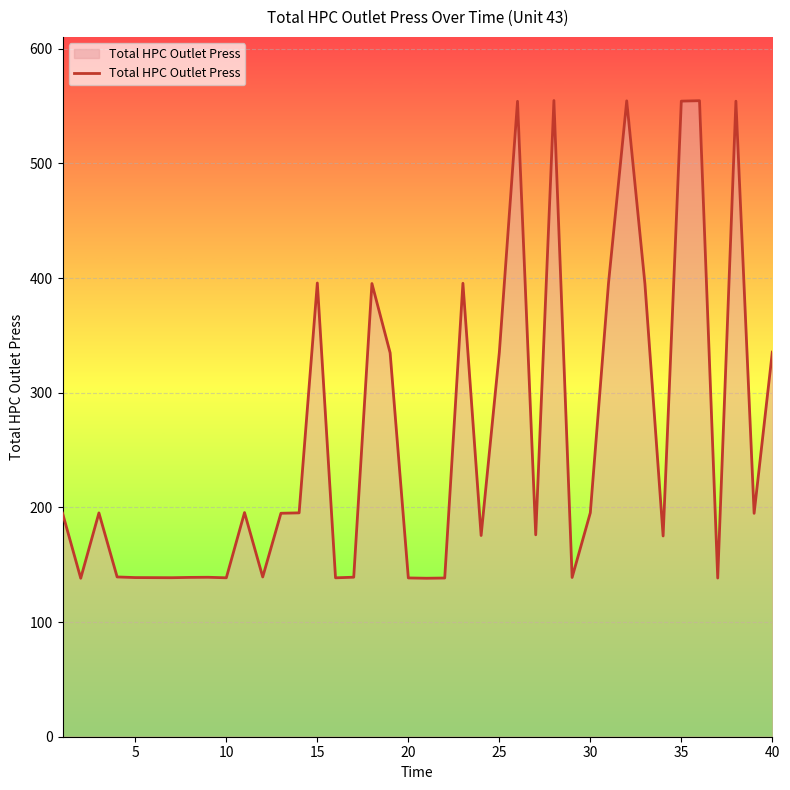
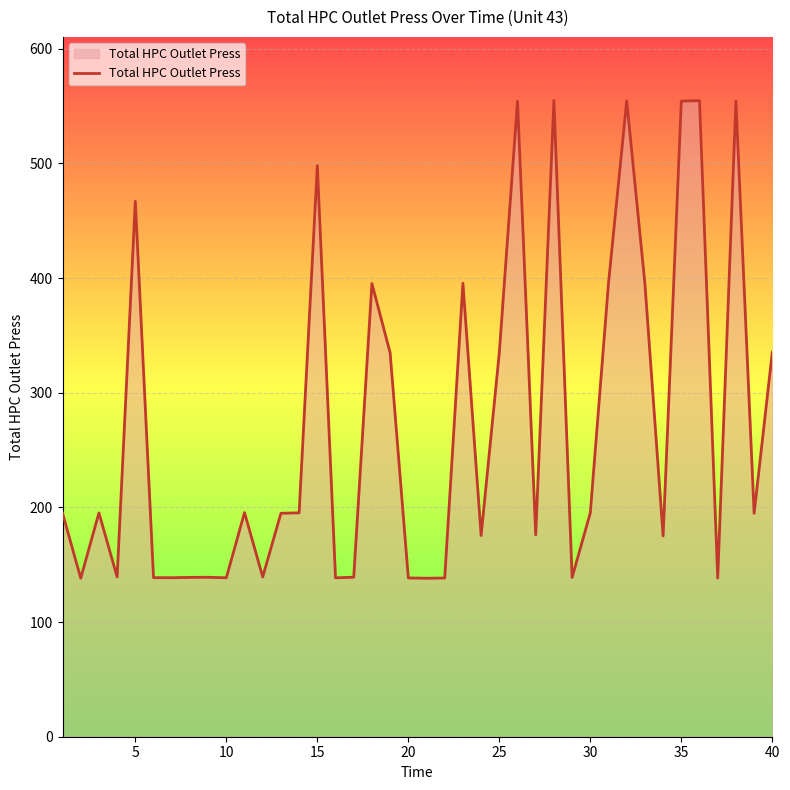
5: 139 -> 467
15: 396 -> 498
